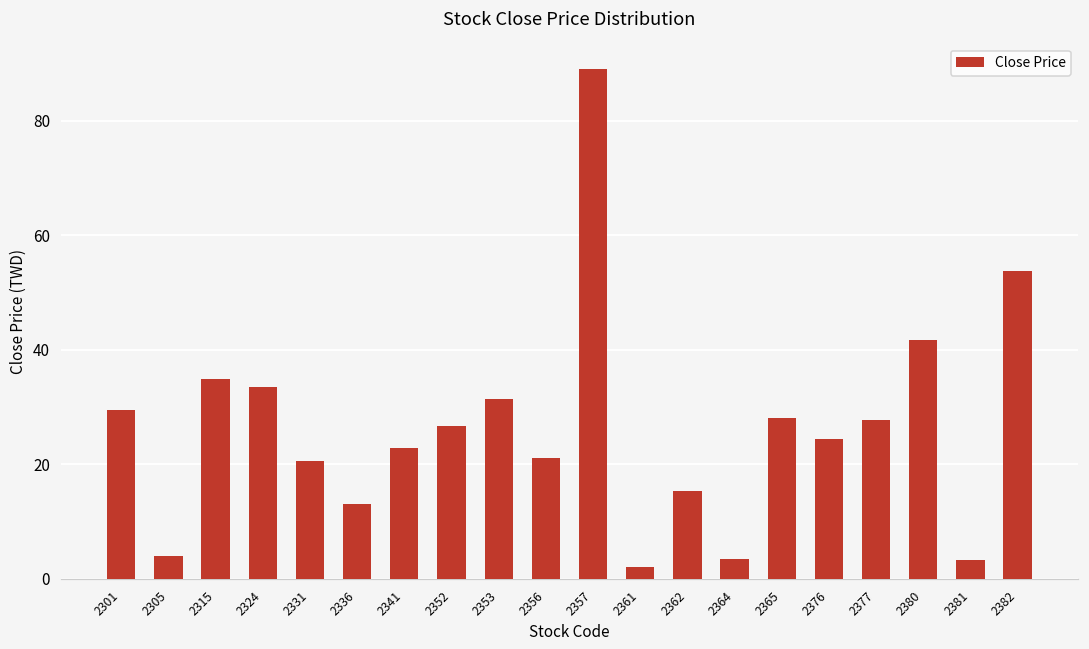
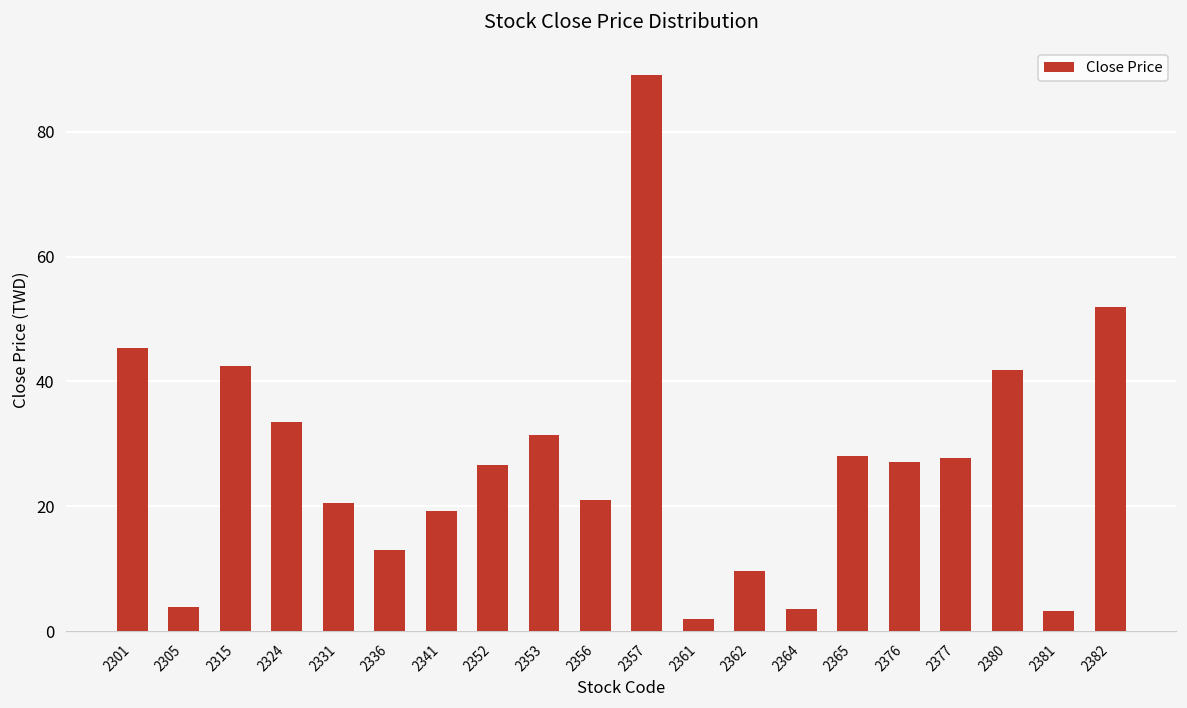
2301: 29 -> 45
2315: 35 -> 43
2341: 23 -> 19
2362: 15 -> 10
2376: 24 -> 27
2382: 54 -> 52
